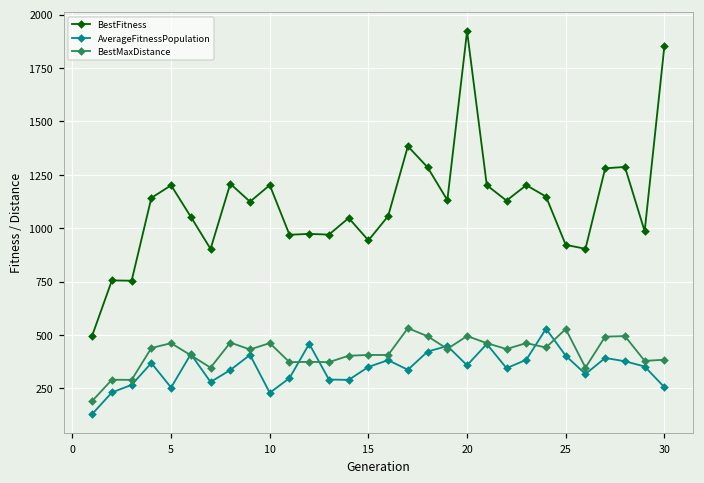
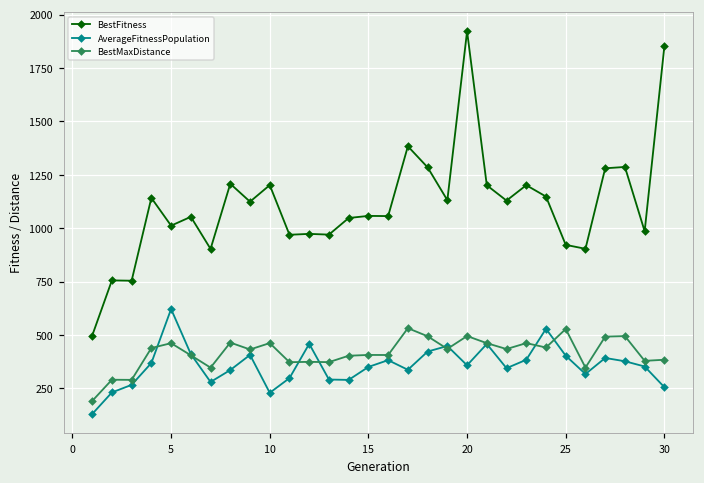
BestFitness, 5: 1200 -> 1010
AverageFitnessPopulation, 5: 250 -> 620
BestFitness, 15: 940 -> 1060
